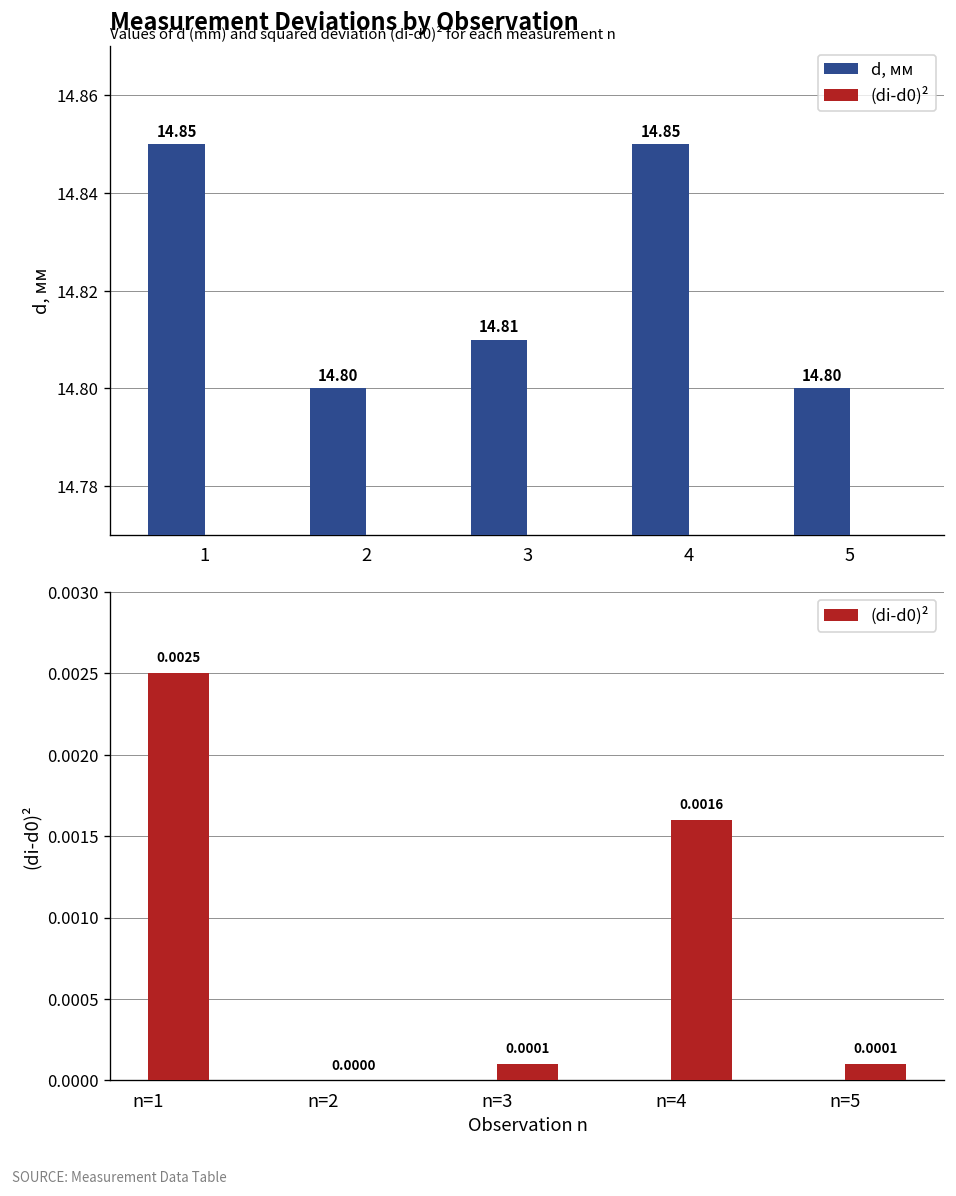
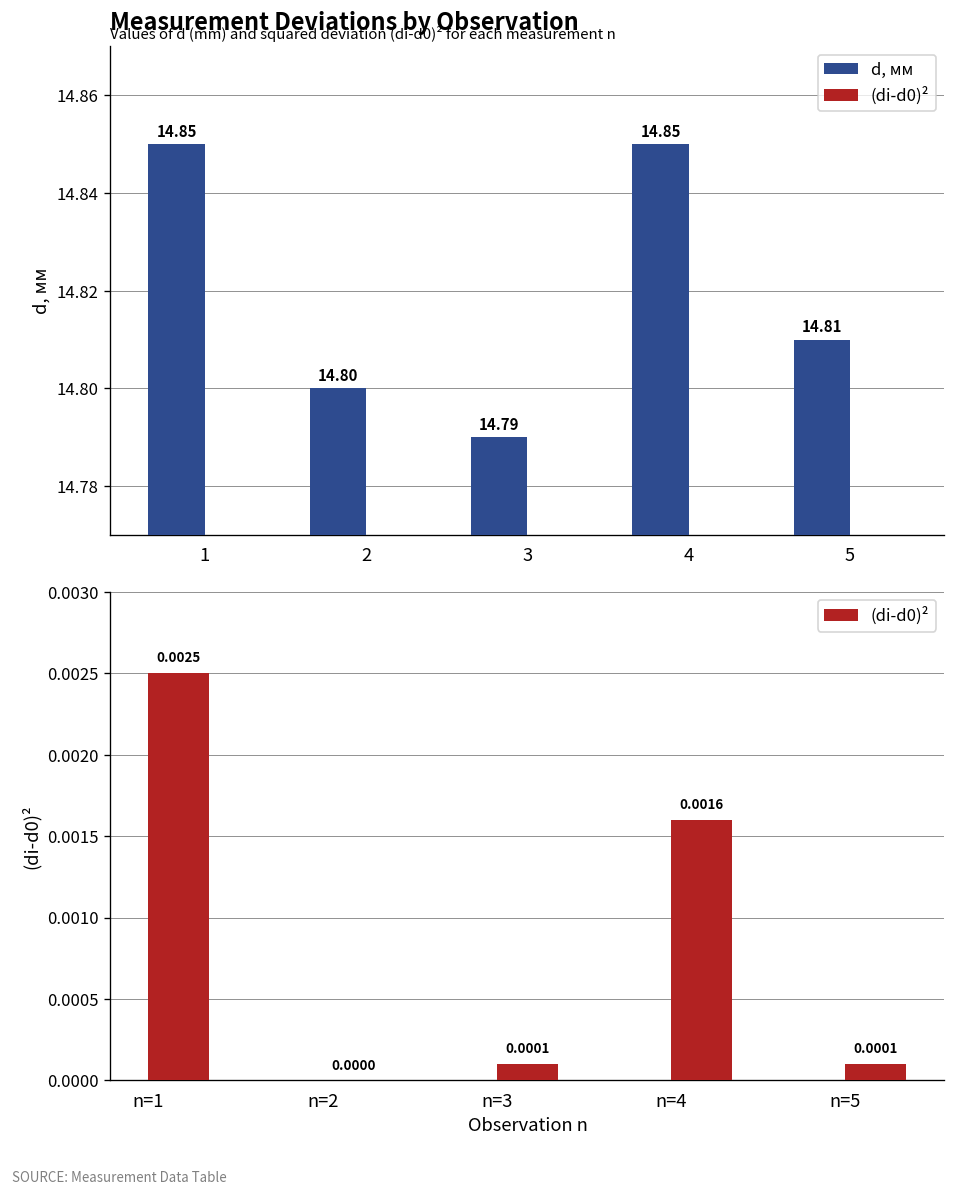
Measurement Deviations by Observation, d, мм, 3: 14.81 -> 14.79
Measurement Deviations by Observation, d, мм, 5: 14.80 -> 14.81
